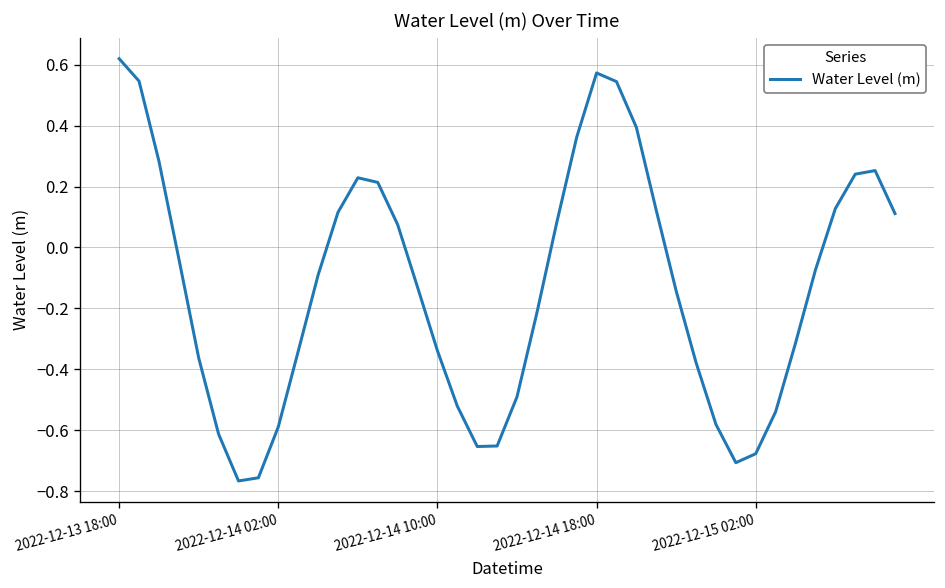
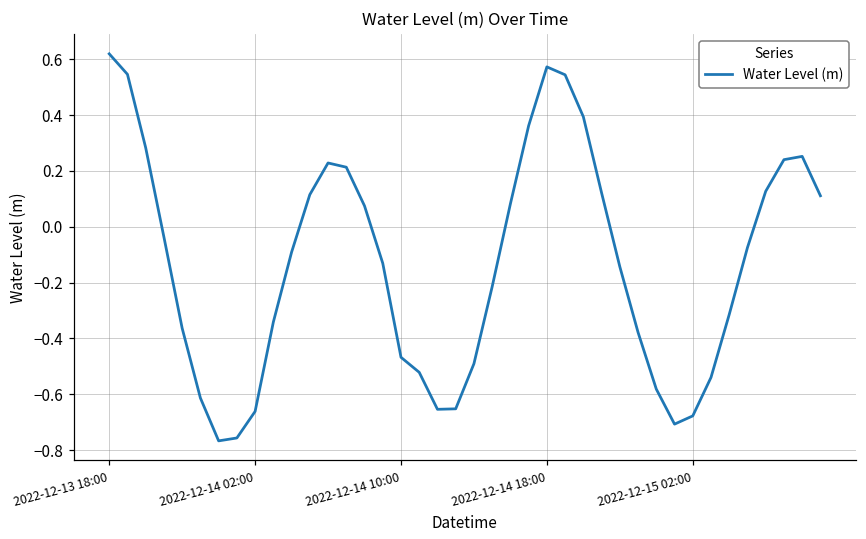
2022-12-14 02:00: -0.59 -> -0.66
2022-12-14 10:00: -0.34 -> -0.47
